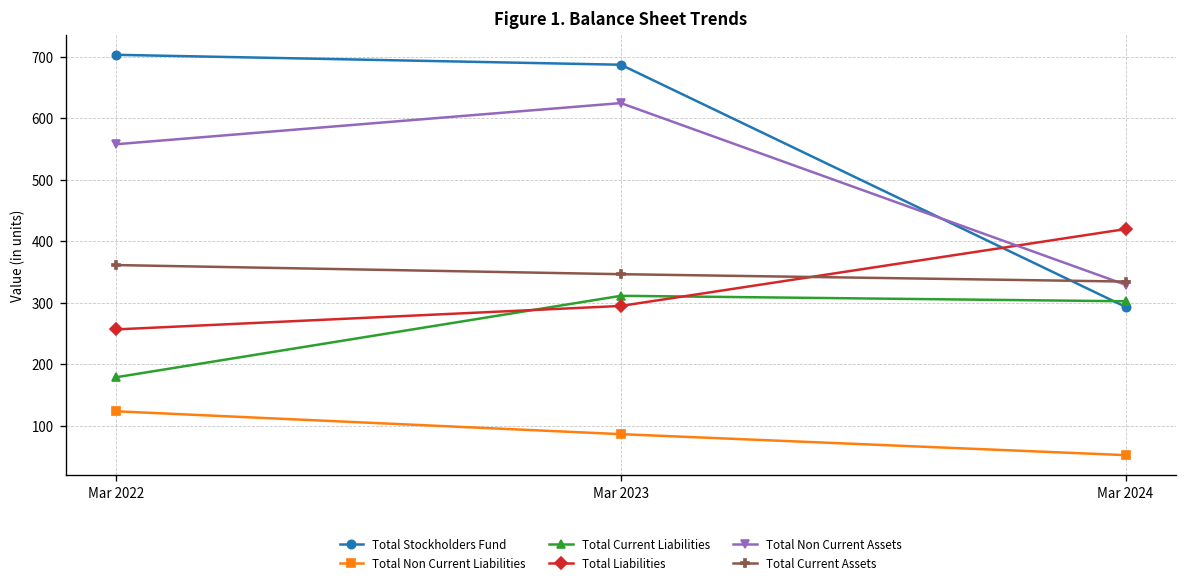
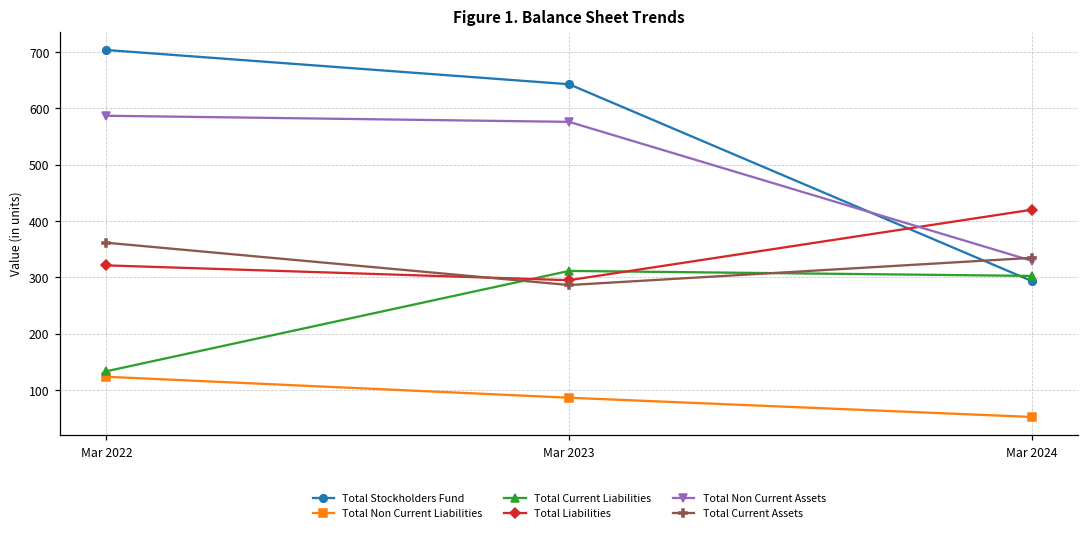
Total Current Liabilities, Mar 2022: 180 -> 130
Total Liabilities, Mar 2022: 260 -> 320
Total Non Current Assets, Mar 2022: 560 -> 590
Total Stockholders Fund, Mar 2023: 690 -> 640
Total Non Current Assets, Mar 2023: 630 -> 580
Total Current Assets, Mar 2023: 350 -> 290
